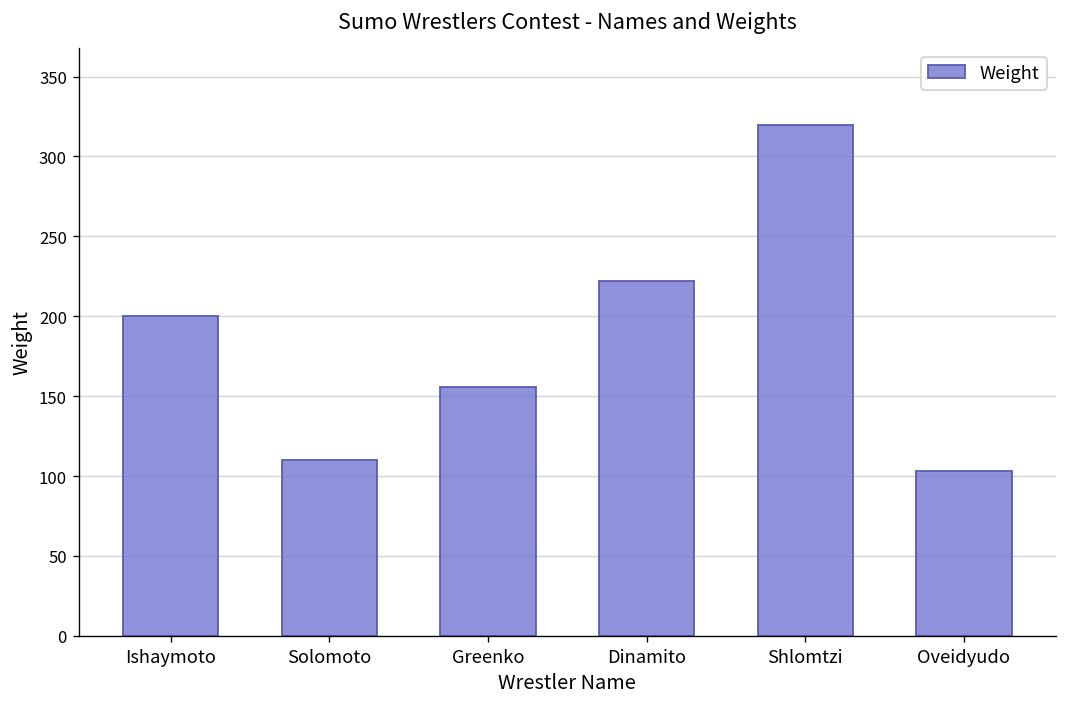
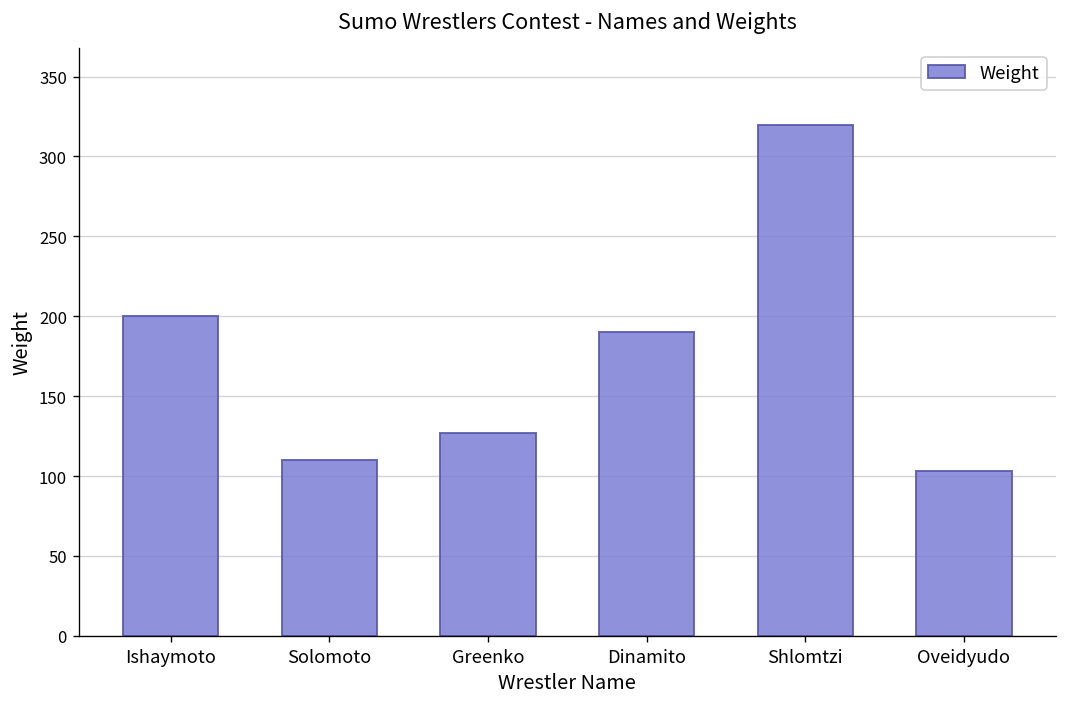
Greenko: 156 -> 127
Dinamito: 222 -> 190
